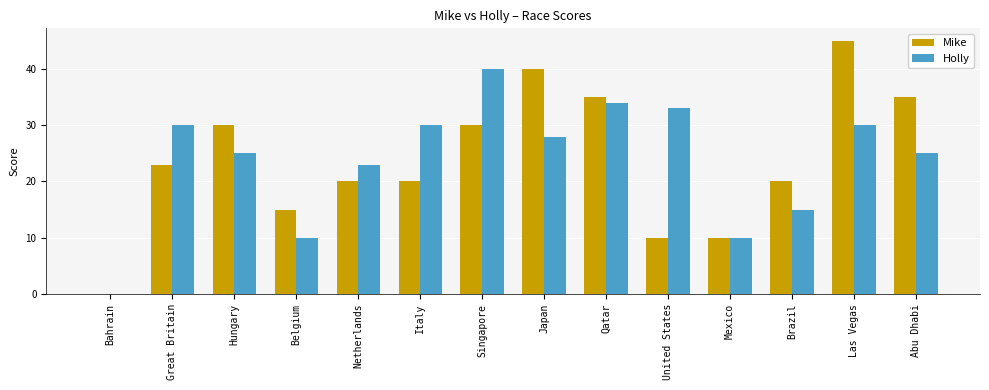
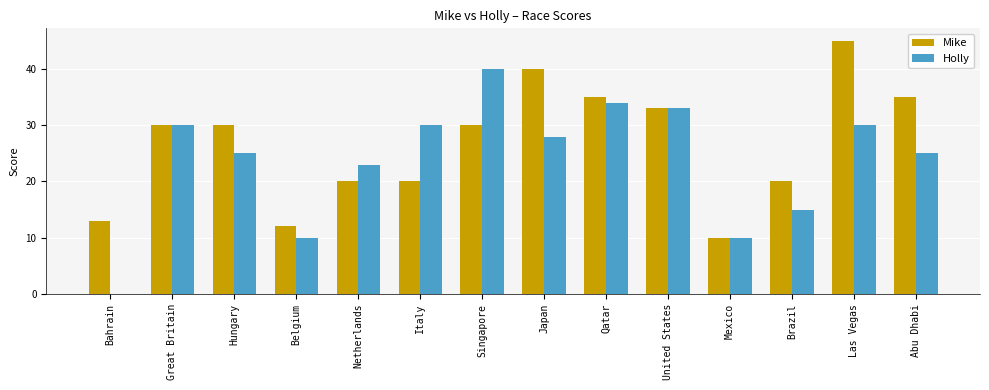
Mike, Bahrain: 0 -> 13
Mike, Great Britain: 23 -> 30
Mike, Belgium: 15 -> 12
Mike, United States: 10 -> 33
